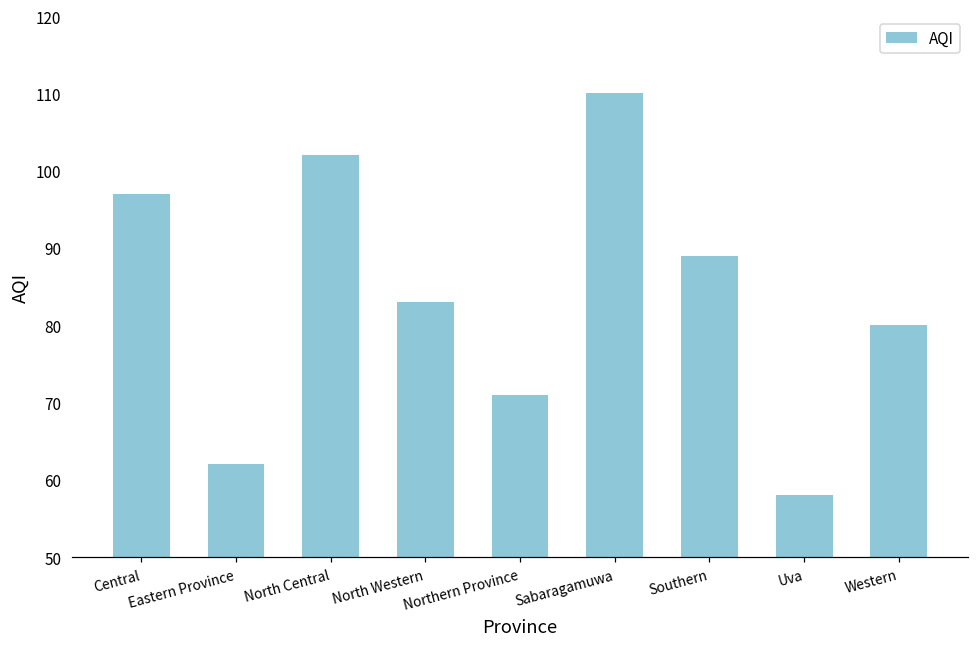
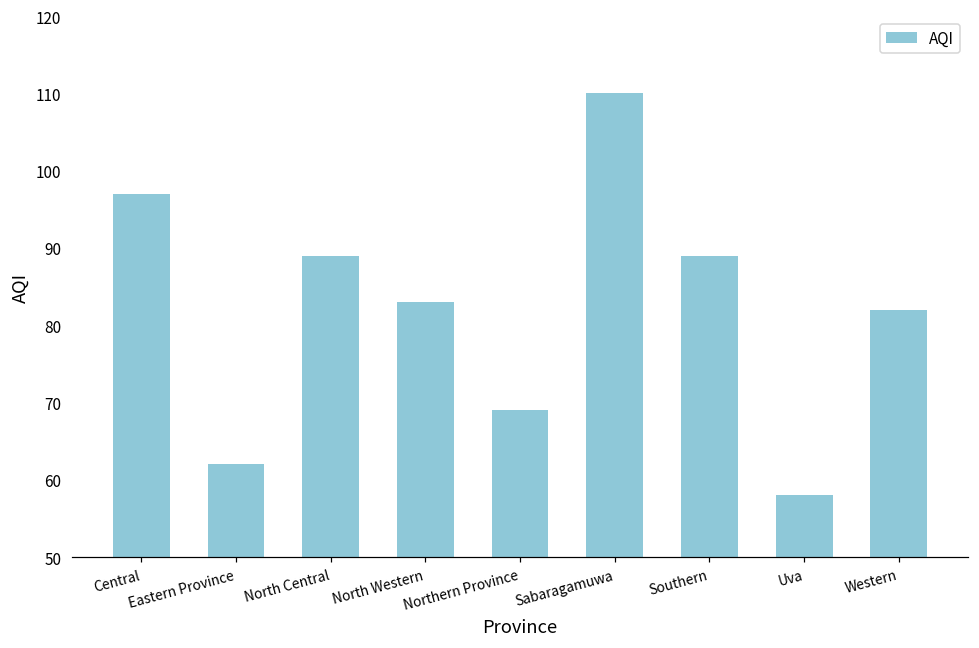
North Central: 102 -> 89
Northern Province: 71 -> 69
Western: 80 -> 82
